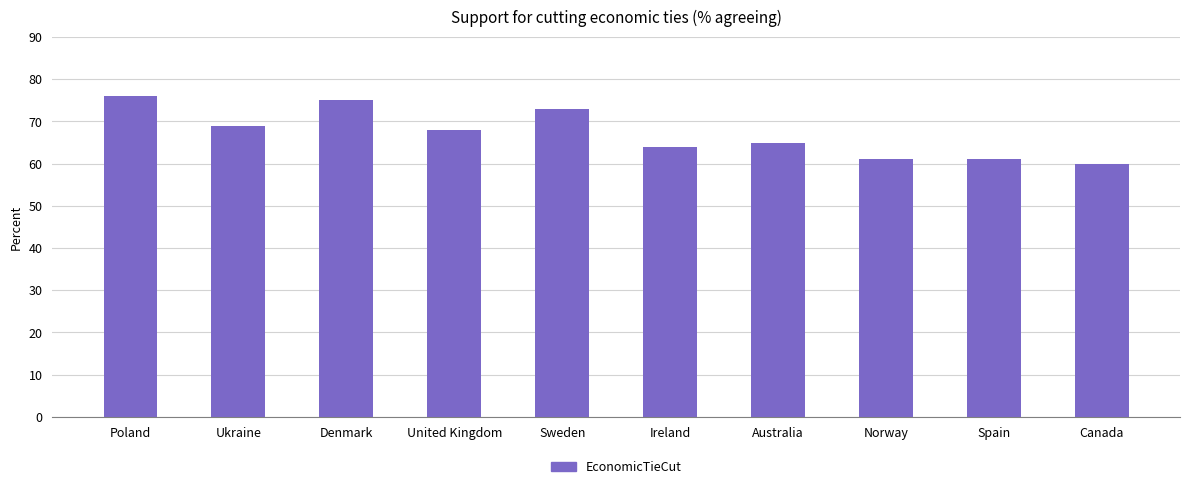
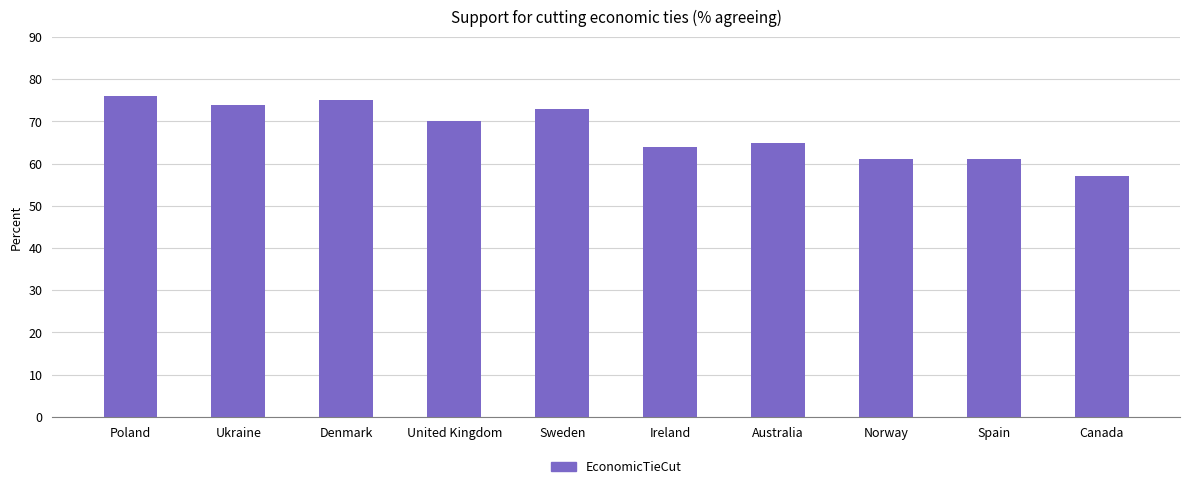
Ukraine: 69 -> 74
United Kingdom: 68 -> 70
Canada: 60 -> 57
